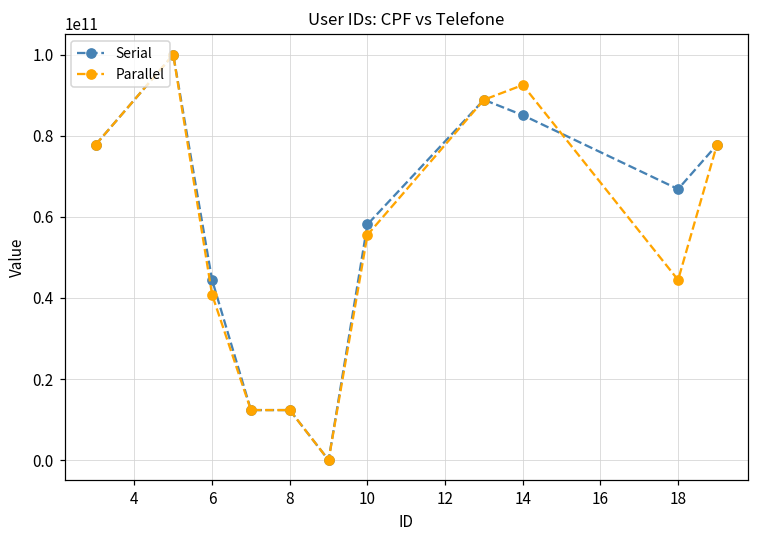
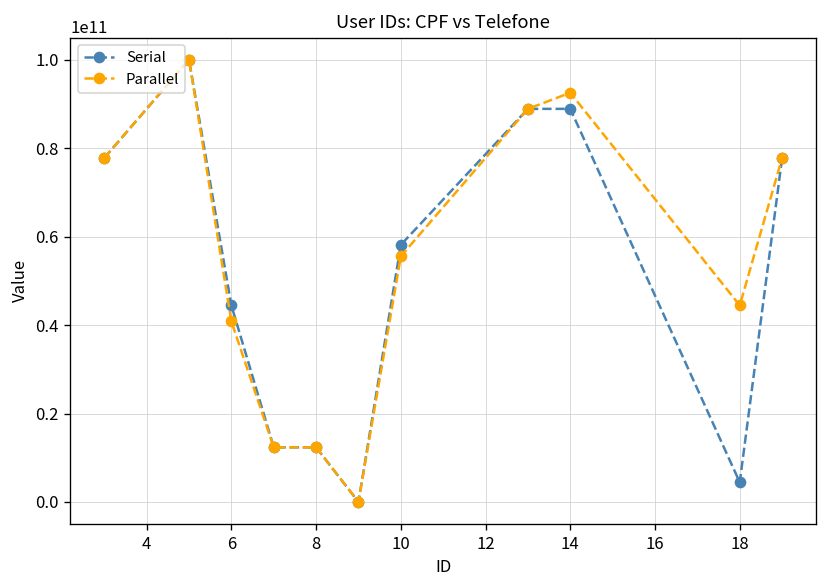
Serial, 14: 85000000000 -> 89000000000
Serial, 18: 67000000000 -> 4000000000
